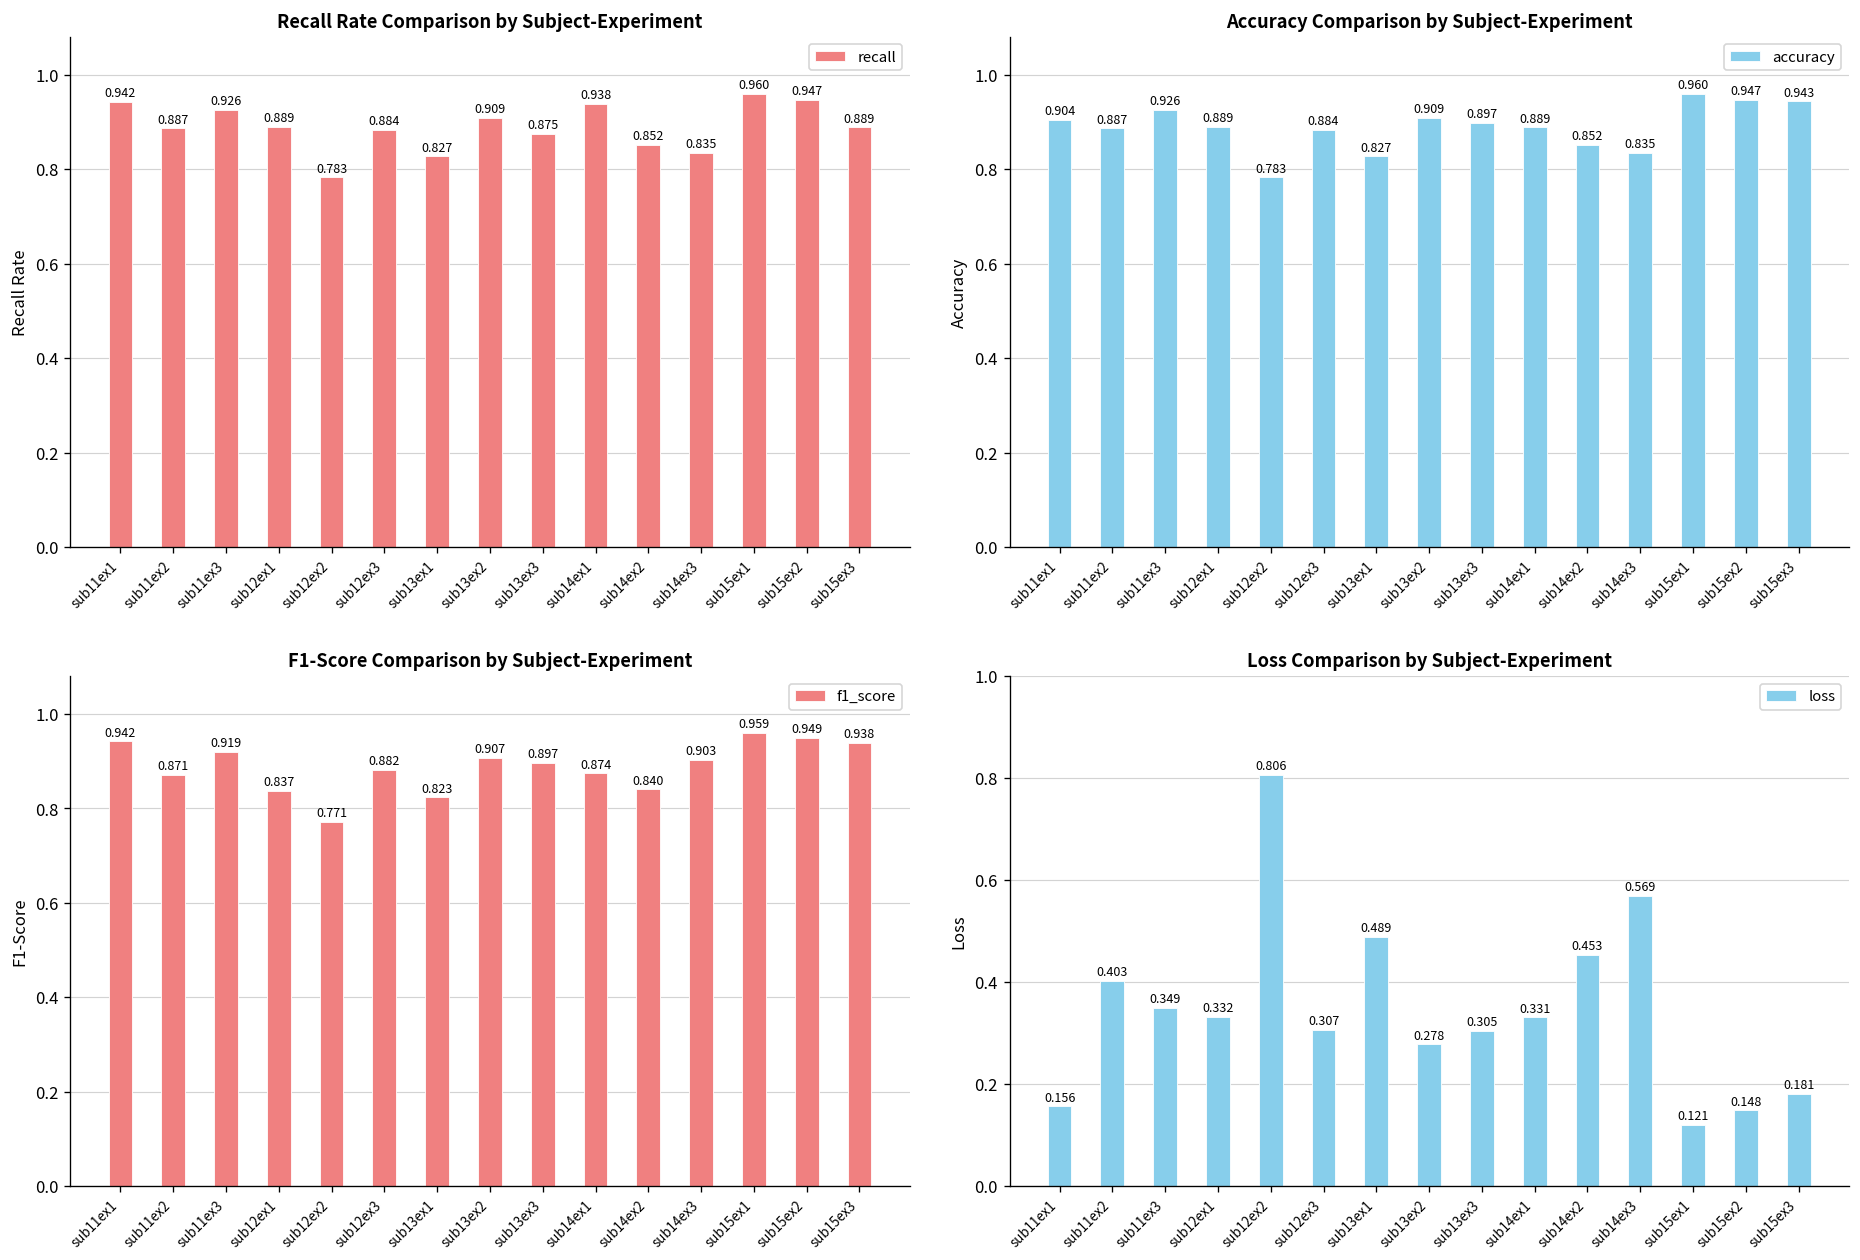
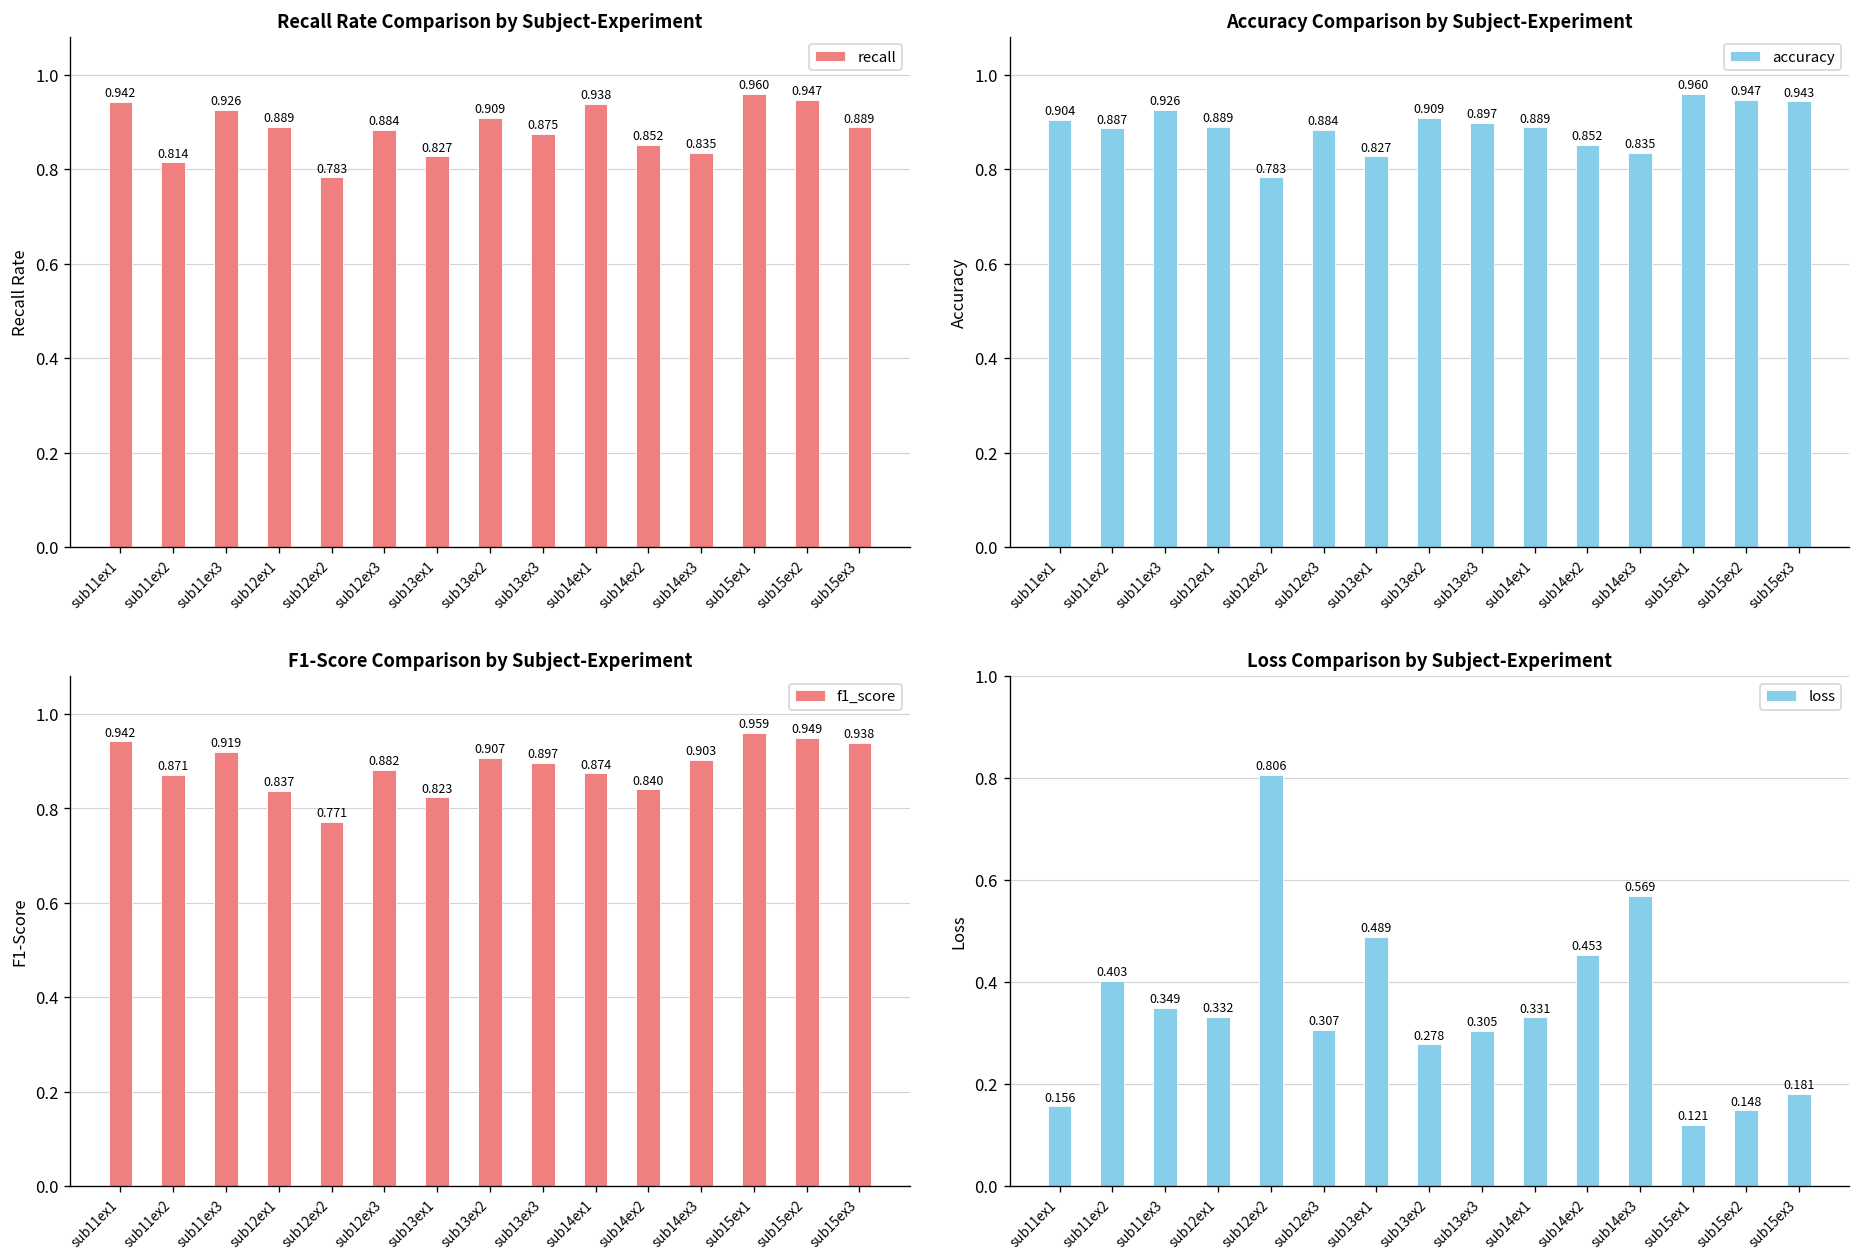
Recall Rate Comparison by Subject-Experiment, sub11ex2: 0.887 -> 0.814
